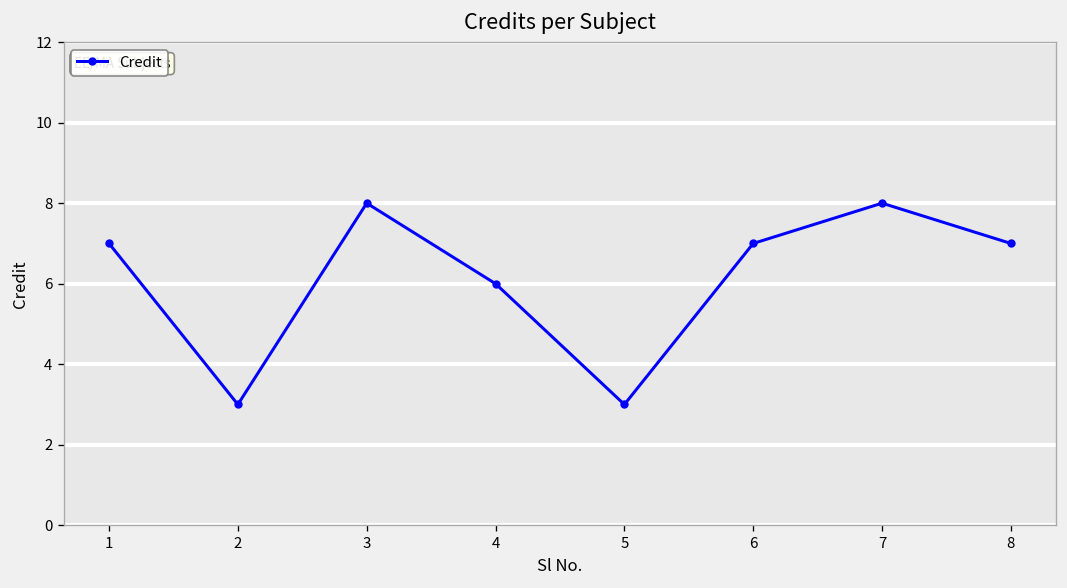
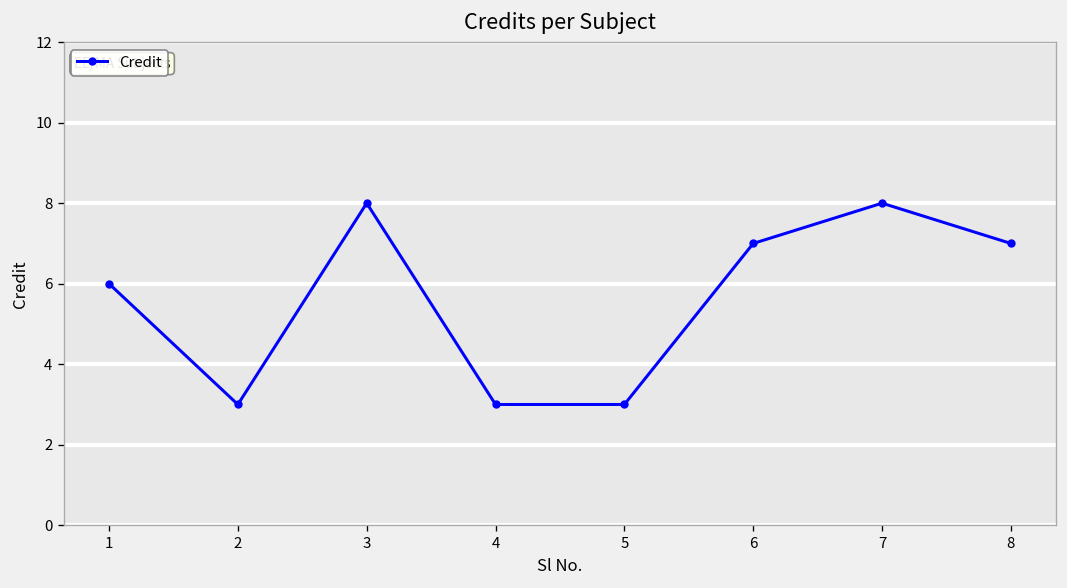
1: 7 -> 6
4: 6 -> 3
